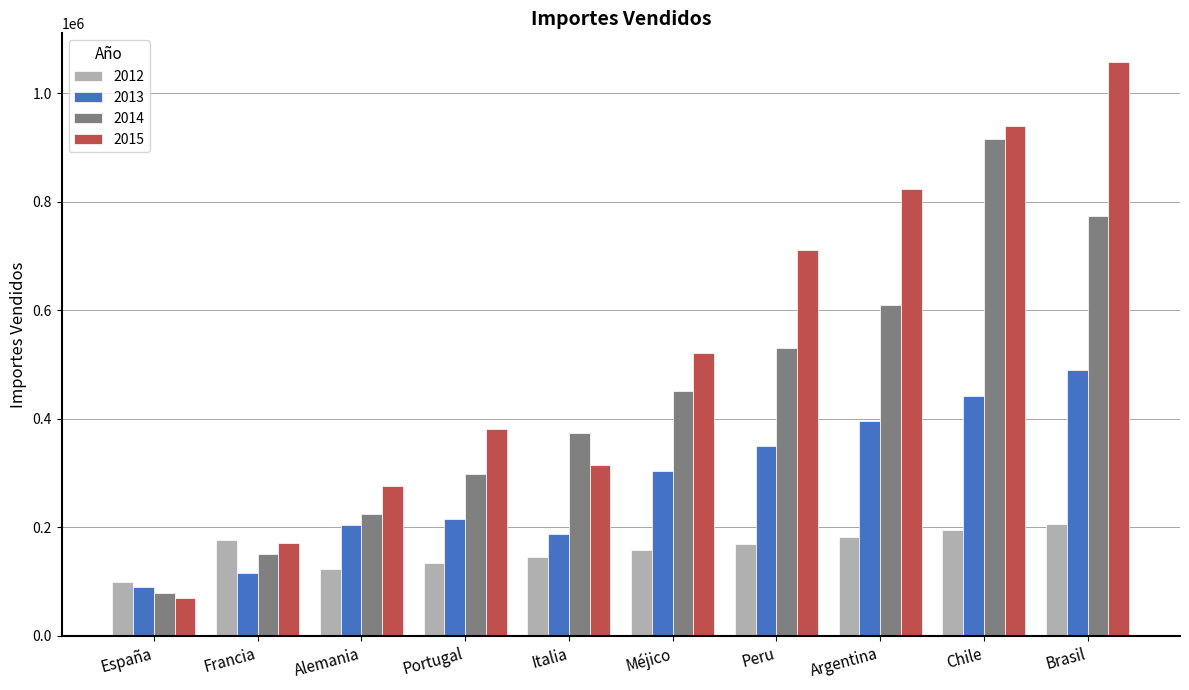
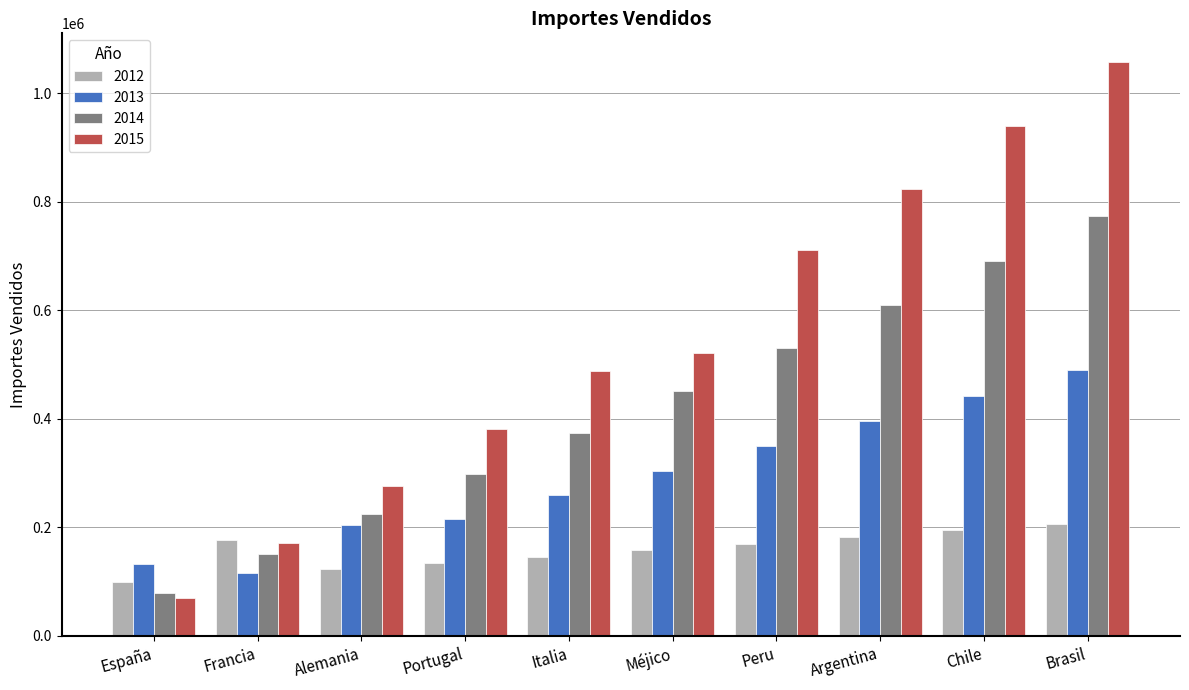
2013, España: 90000 -> 130000
2013, Italia: 190000 -> 260000
2015, Italia: 310000 -> 490000
2014, Chile: 920000 -> 690000
